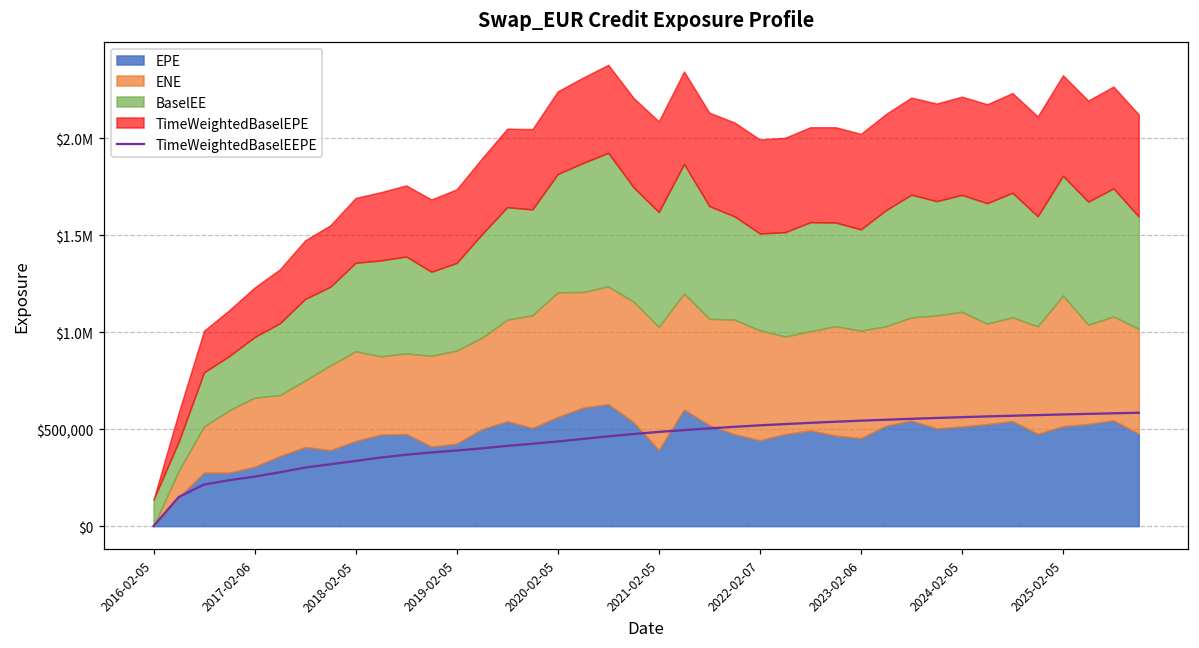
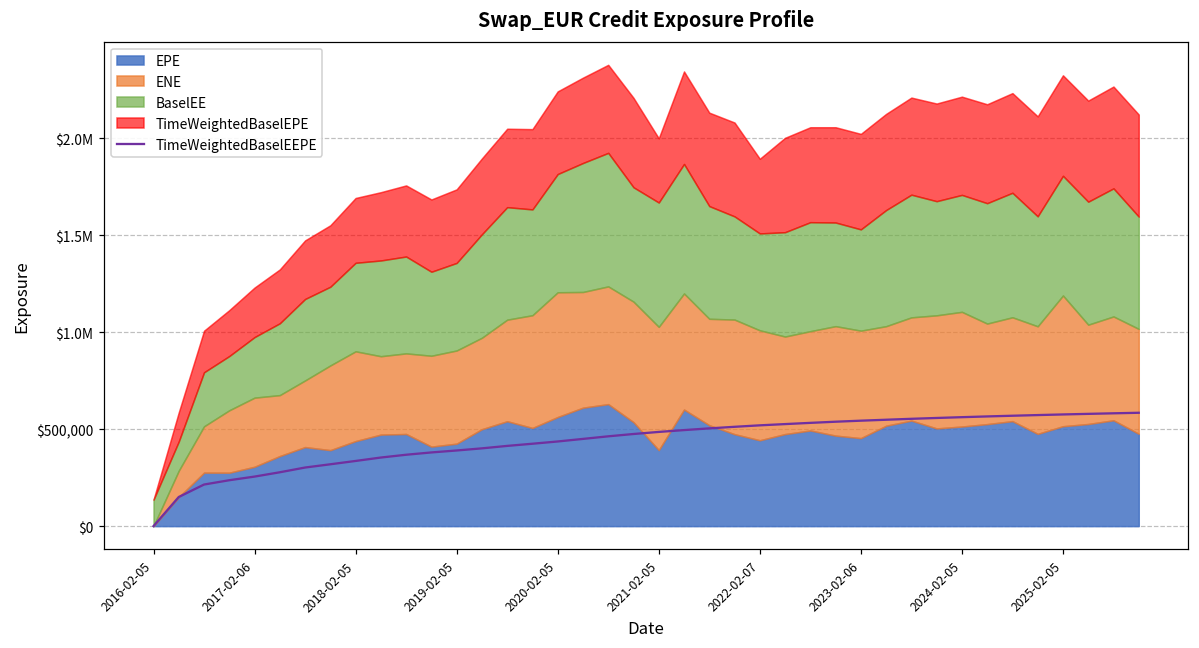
BaselEE, 2021-02-05: $590,000 -> $640,000
TimeWeightedBaselEPE, 2021-02-05: $470,000 -> $330,000
TimeWeightedBaselEPE, 2022-02-07: $480,000 -> $390,000
